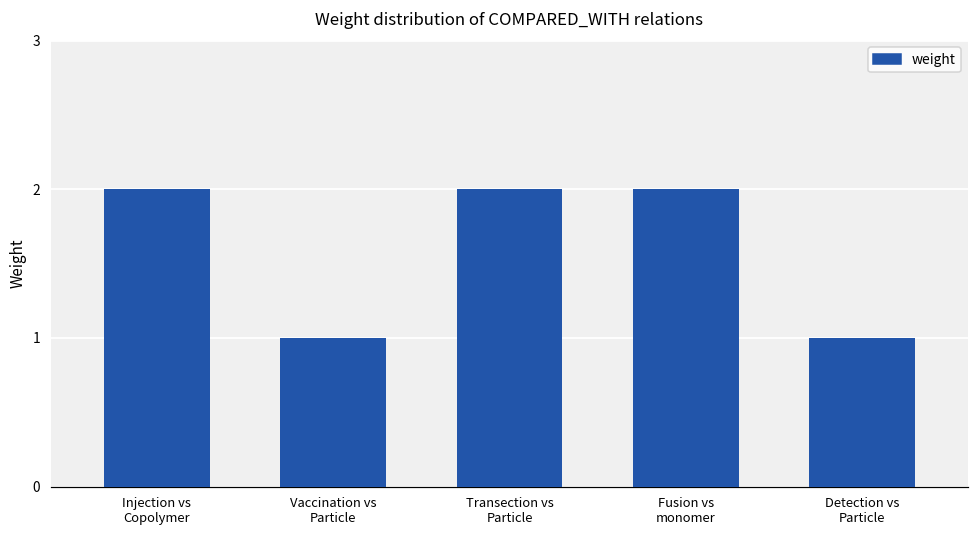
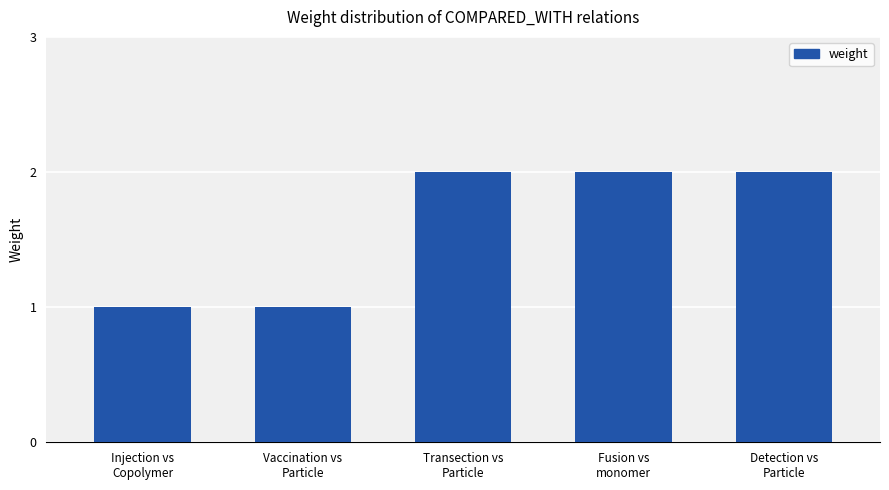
Injection vs Copolymer: 2 -> 1
Detection vs Particle: 1 -> 2
